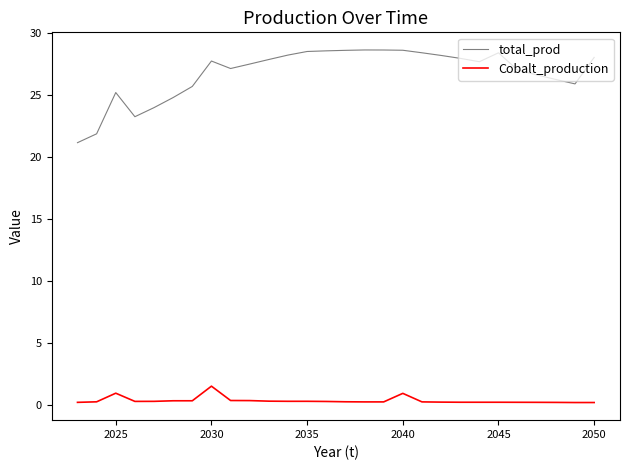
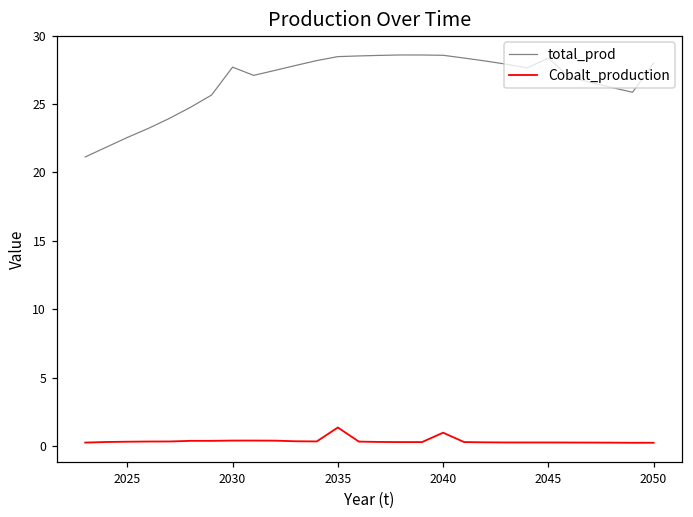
total_prod, 2025: 25.2 -> 22.6
Cobalt_production, 2025: 1.0 -> 0.3
Cobalt_production, 2030: 1.5 -> 0.4
Cobalt_production, 2035: 0.3 -> 1.3
